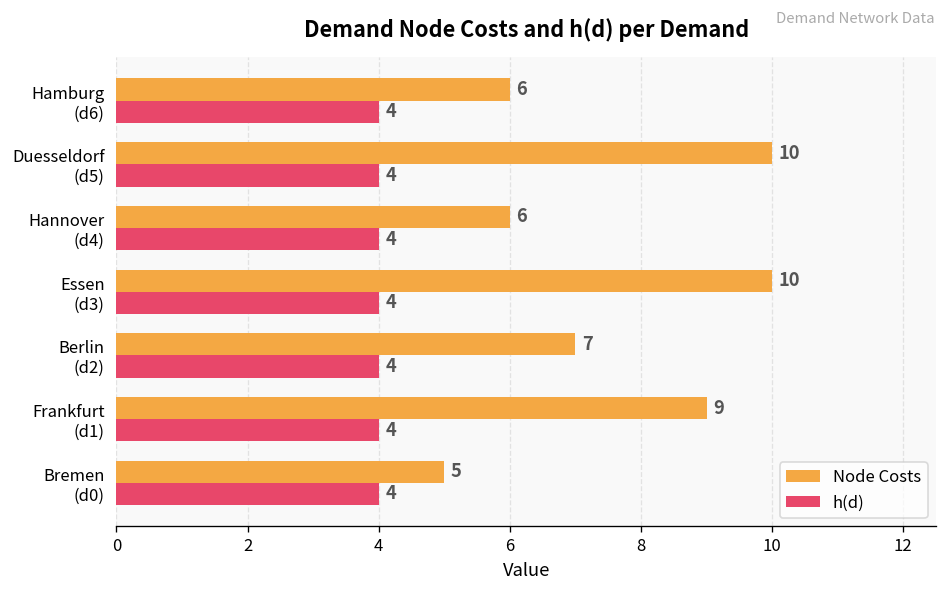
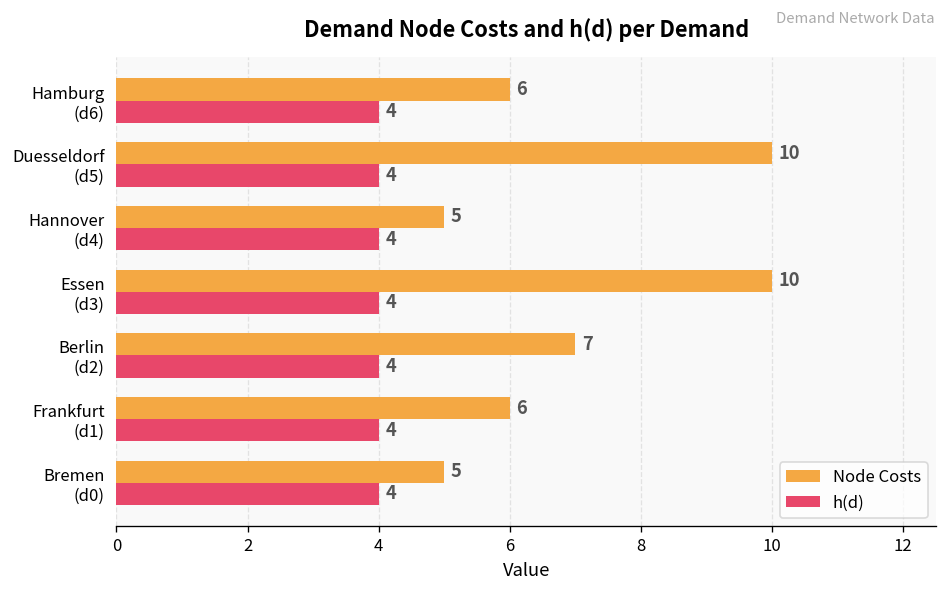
Node Costs, Hannover (d4): 6 -> 5
Node Costs, Frankfurt (d1): 9 -> 6
